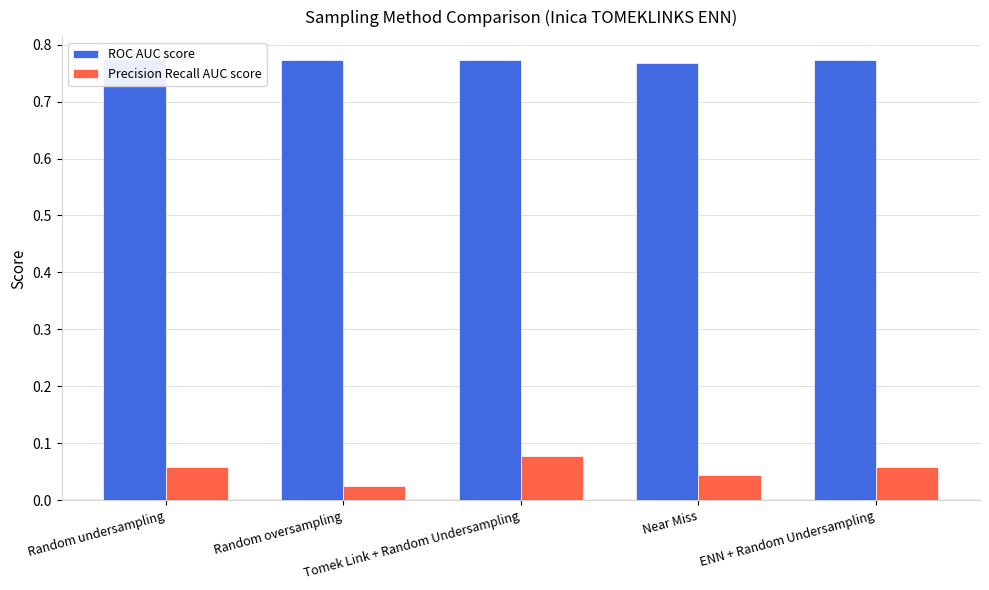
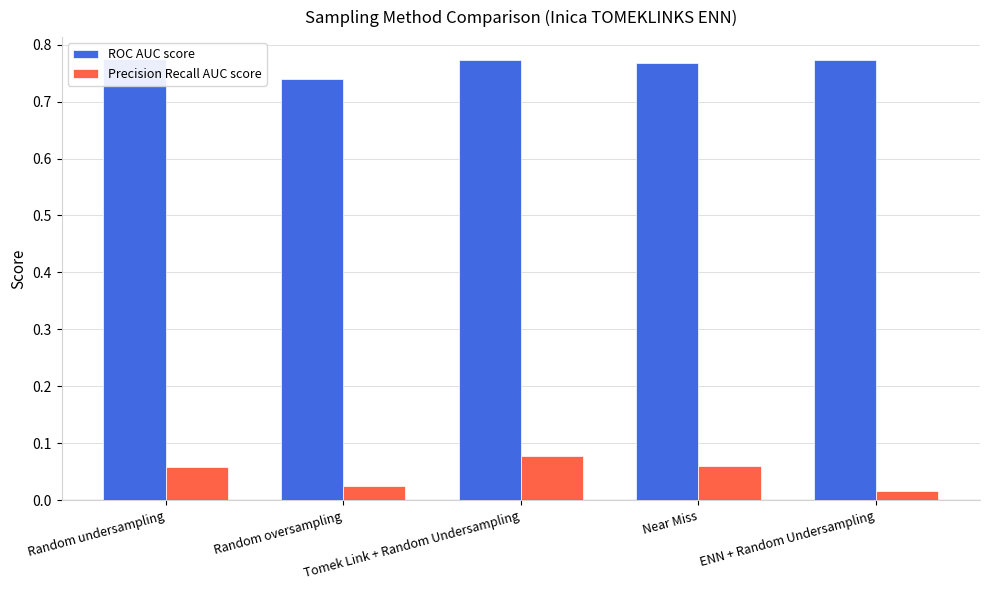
ROC AUC score, Random oversampling: 0.77 -> 0.74
Precision Recall AUC score, Near Miss: 0.04 -> 0.06
Precision Recall AUC score, ENN + Random Undersampling: 0.06 -> 0.02
